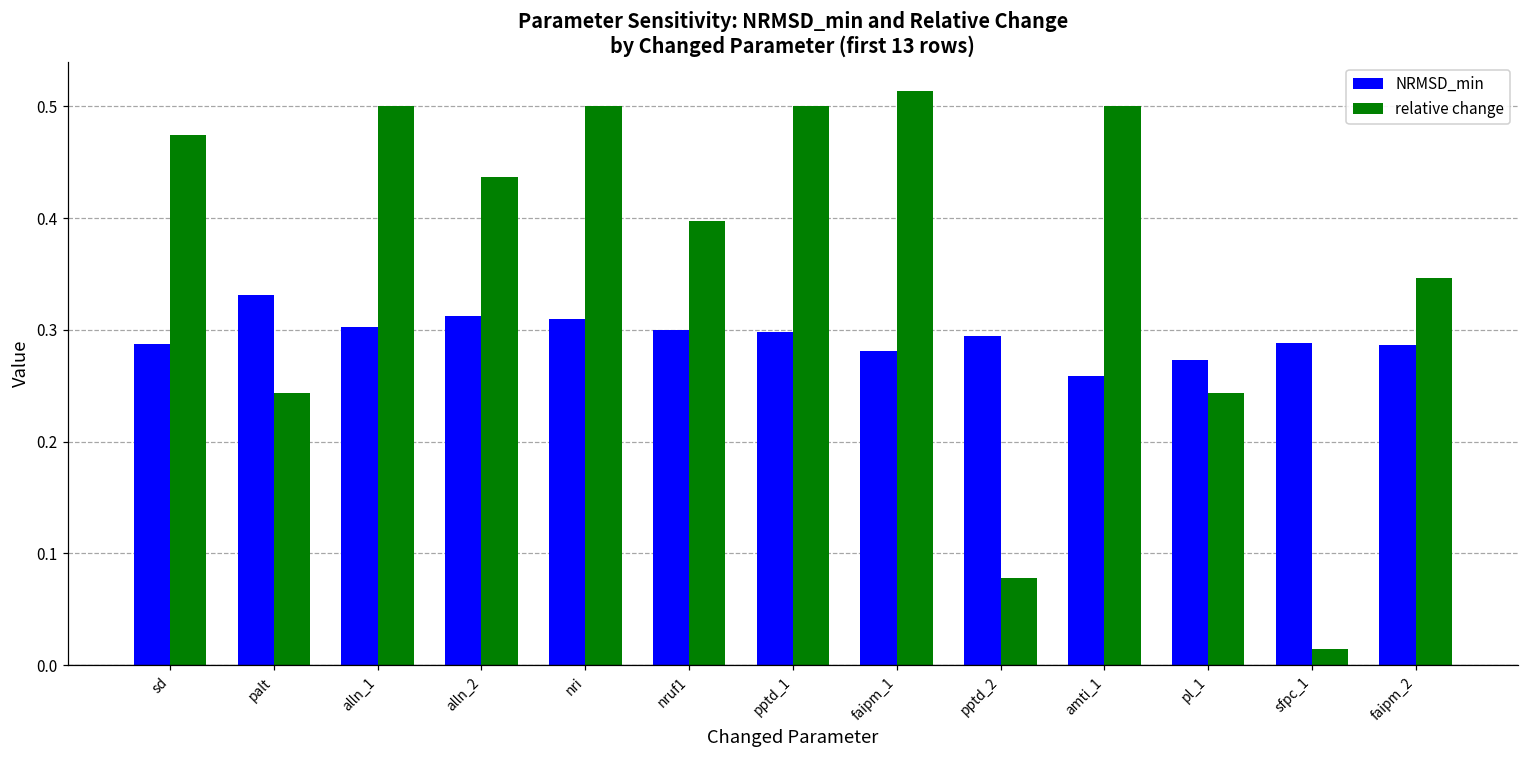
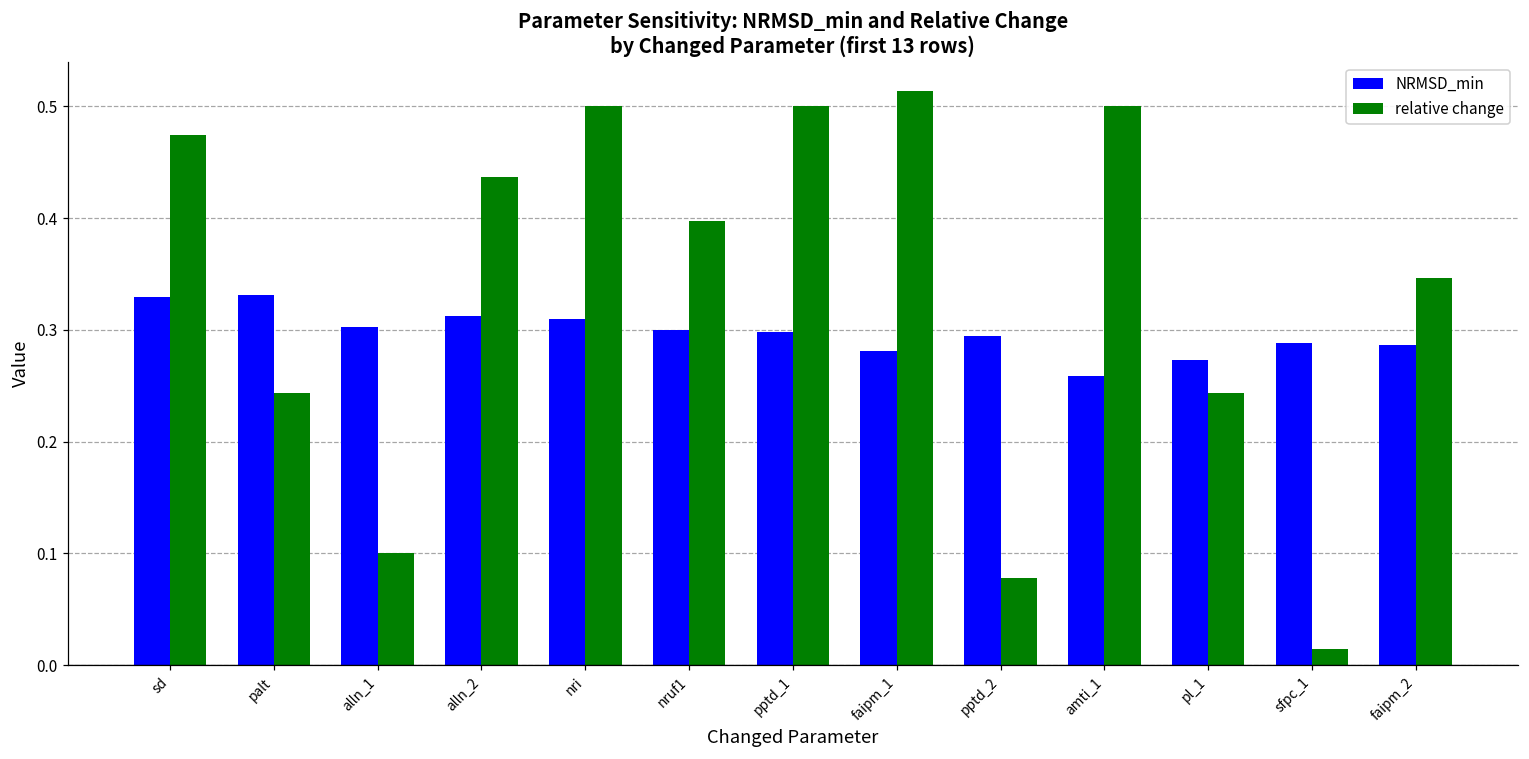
NRMSD_min, sd: 0.288 -> 0.330
relative change, alln_1: 0.5 -> 0.1
